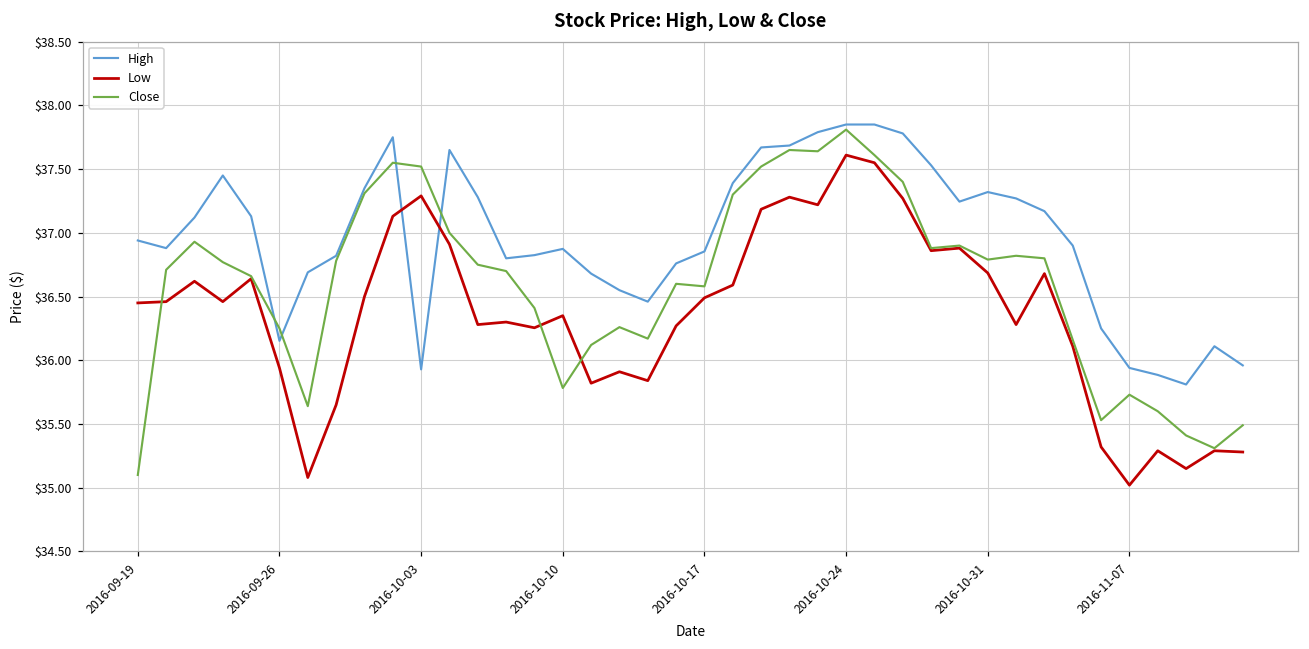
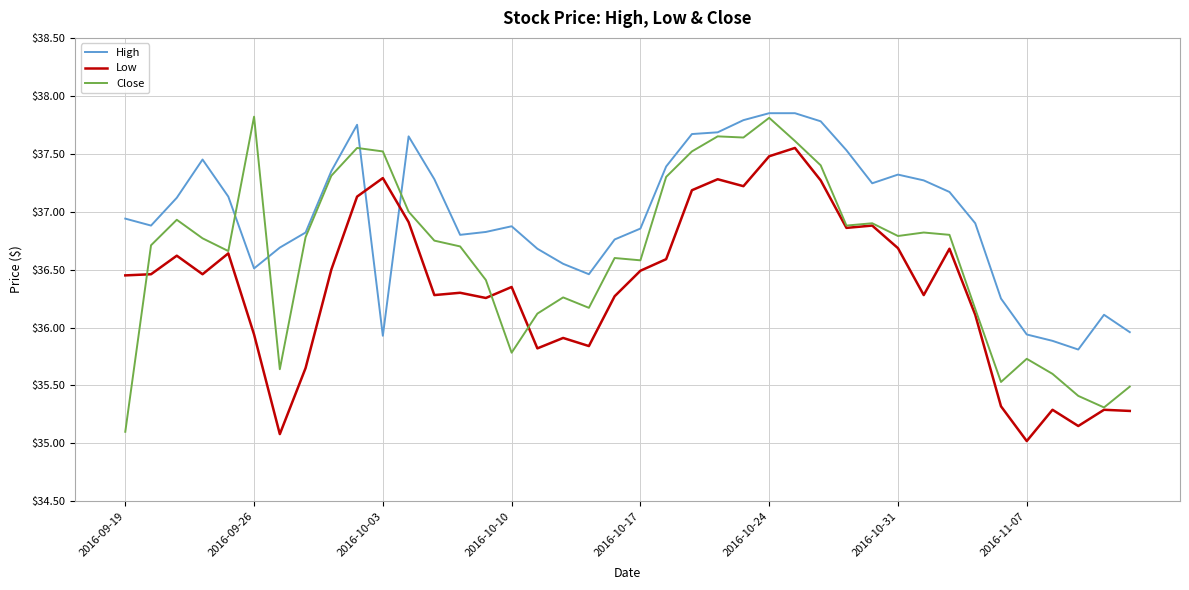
High, 2016-09-26: $36.15 -> $36.51
Close, 2016-09-26: $36.25 -> $37.82
Low, 2016-10-24: $37.61 -> $37.48
